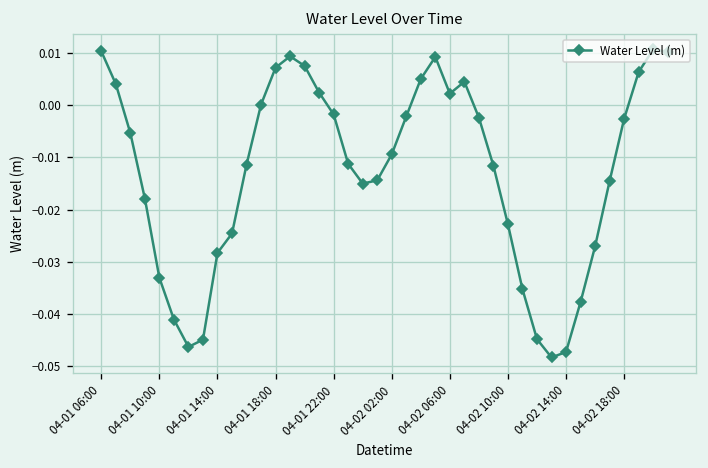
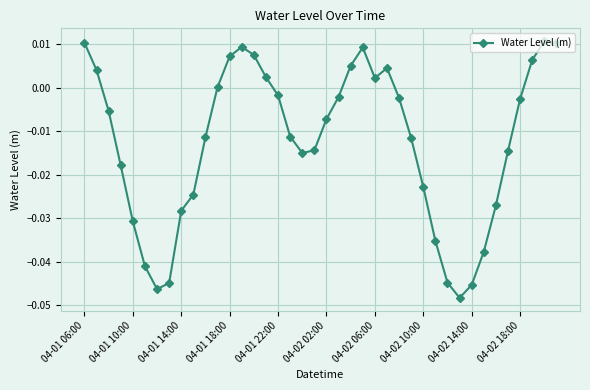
04-01 10:00: -0.033 -> -0.031
04-02 02:00: -0.009 -> -0.007
04-02 14:00: -0.047 -> -0.045
